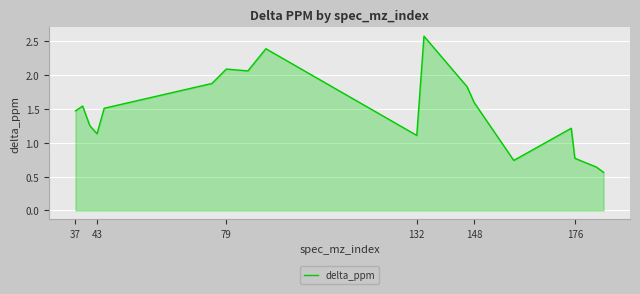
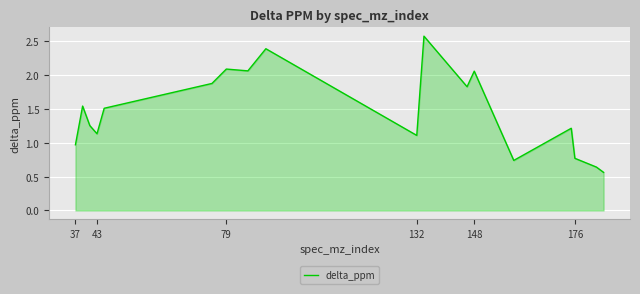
37: 1.5 -> 1.0
148: 1.6 -> 2.1
